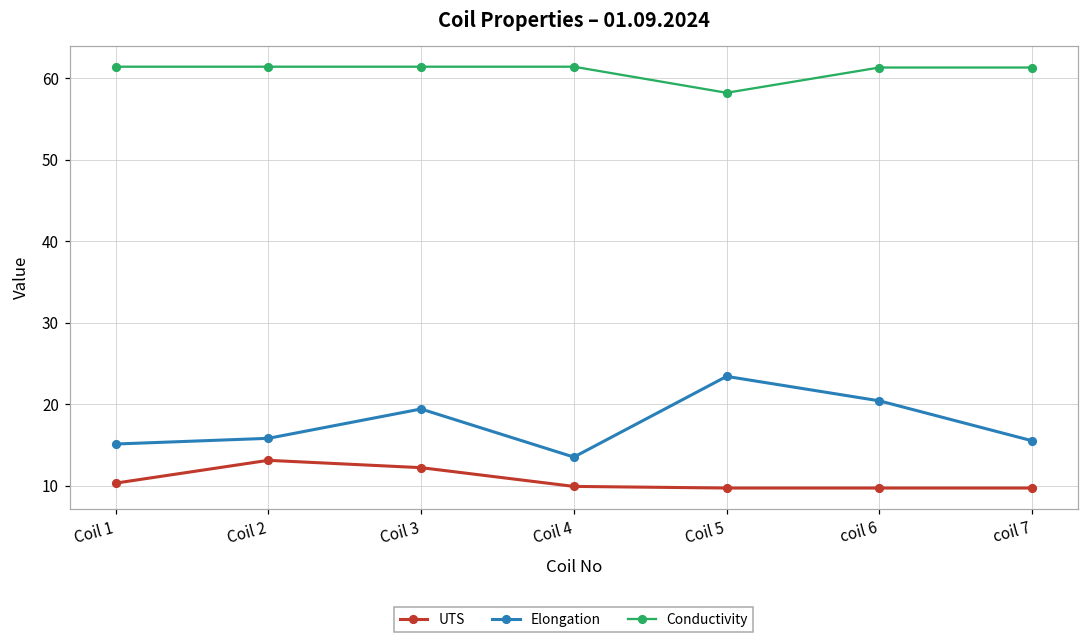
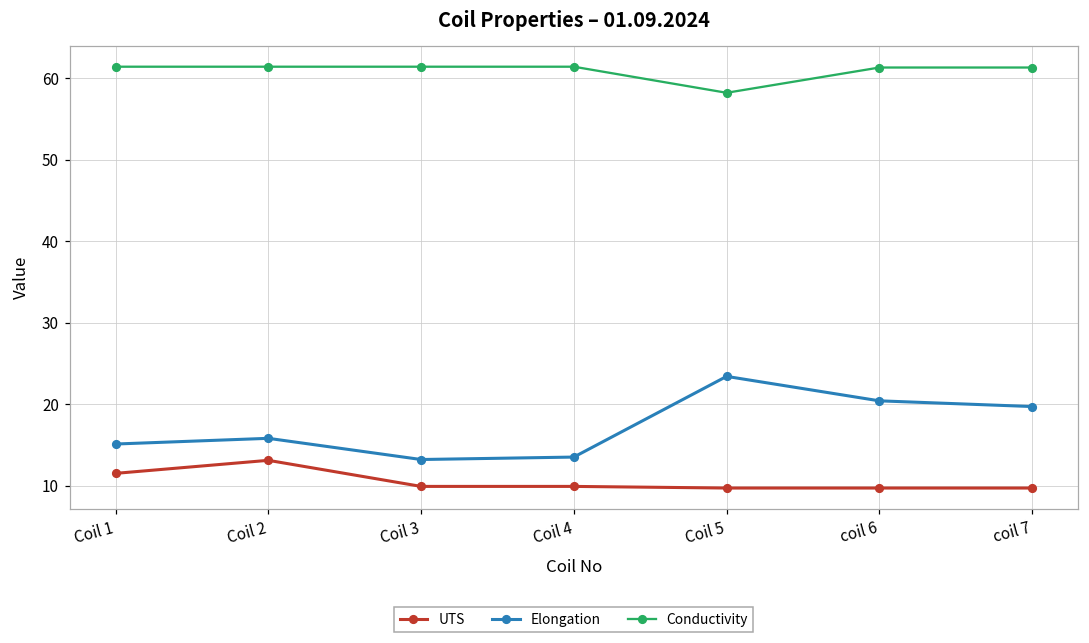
UTS, Coil 1: 10 -> 12
UTS, Coil 3: 12 -> 10
Elongation, Coil 3: 19 -> 13
Elongation, coil 7: 16 -> 20
